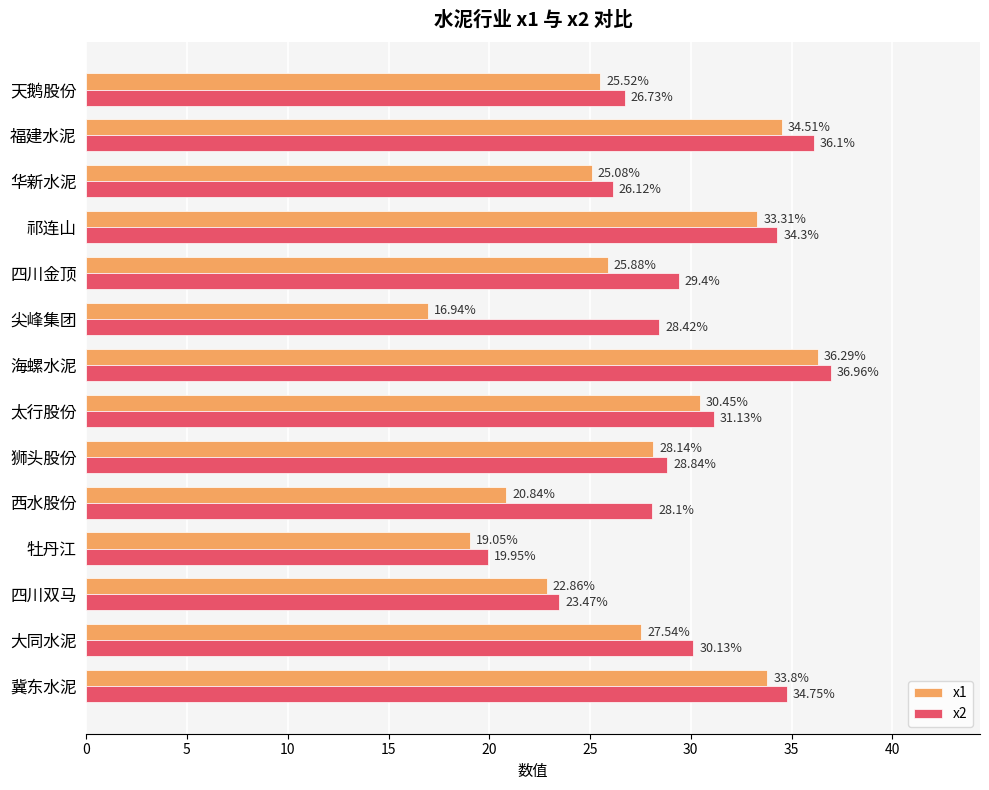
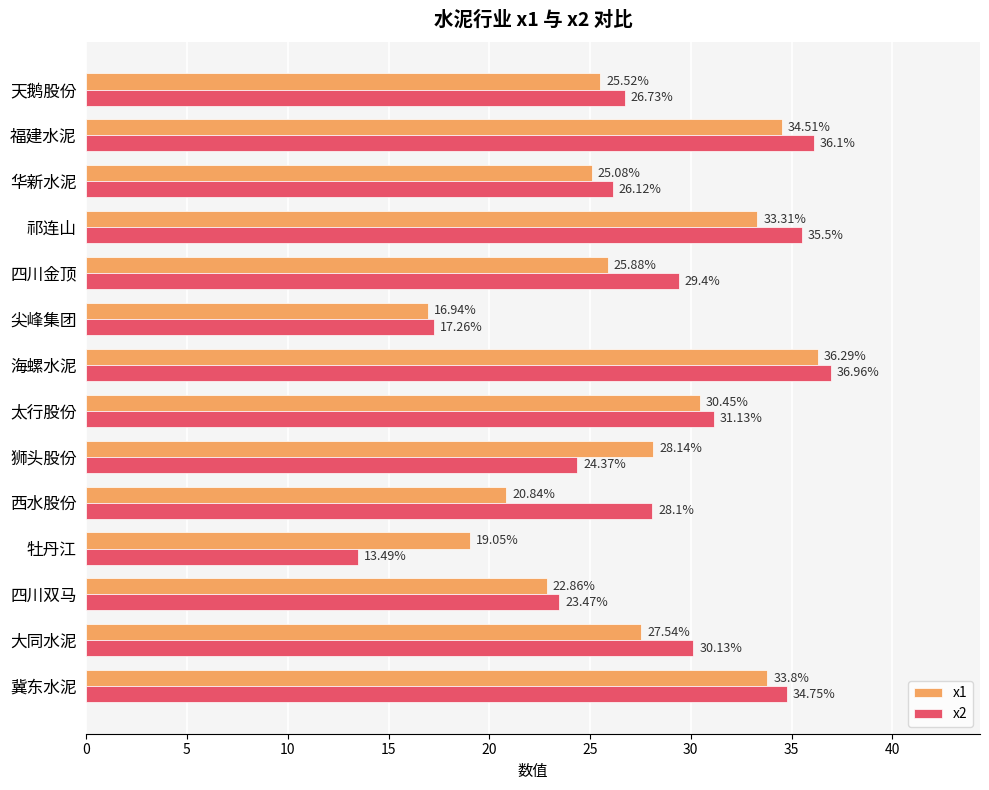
x2, 祁连山: 34.3% -> 35.5%
x2, 尖峰集团: 28.42% -> 17.26%
x2, 狮头股份: 28.84% -> 24.37%
x2, 牡丹江: 19.95% -> 13.49%
